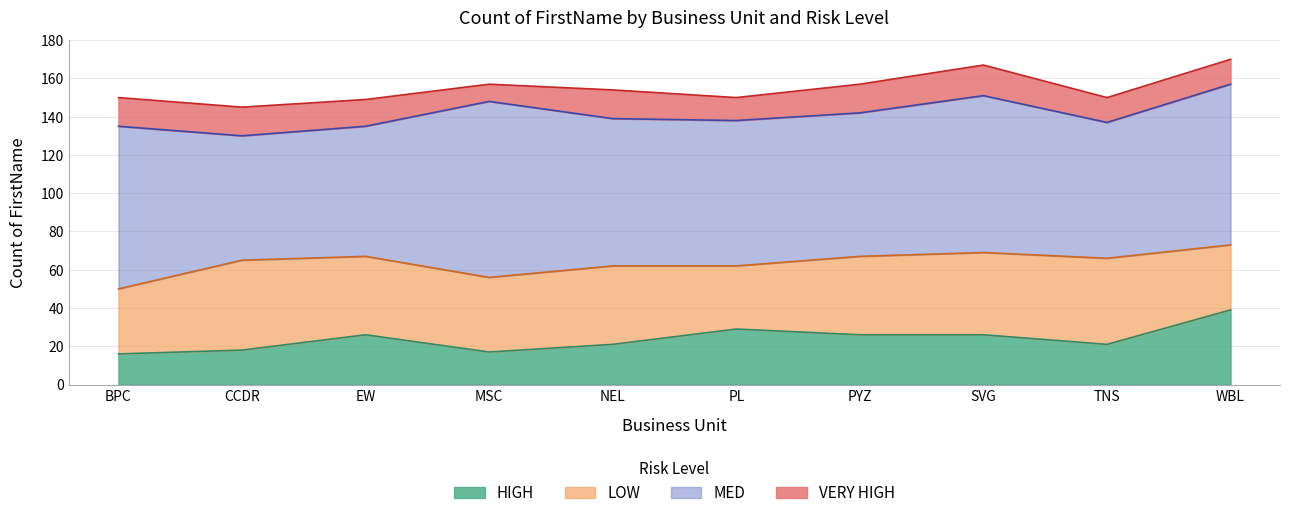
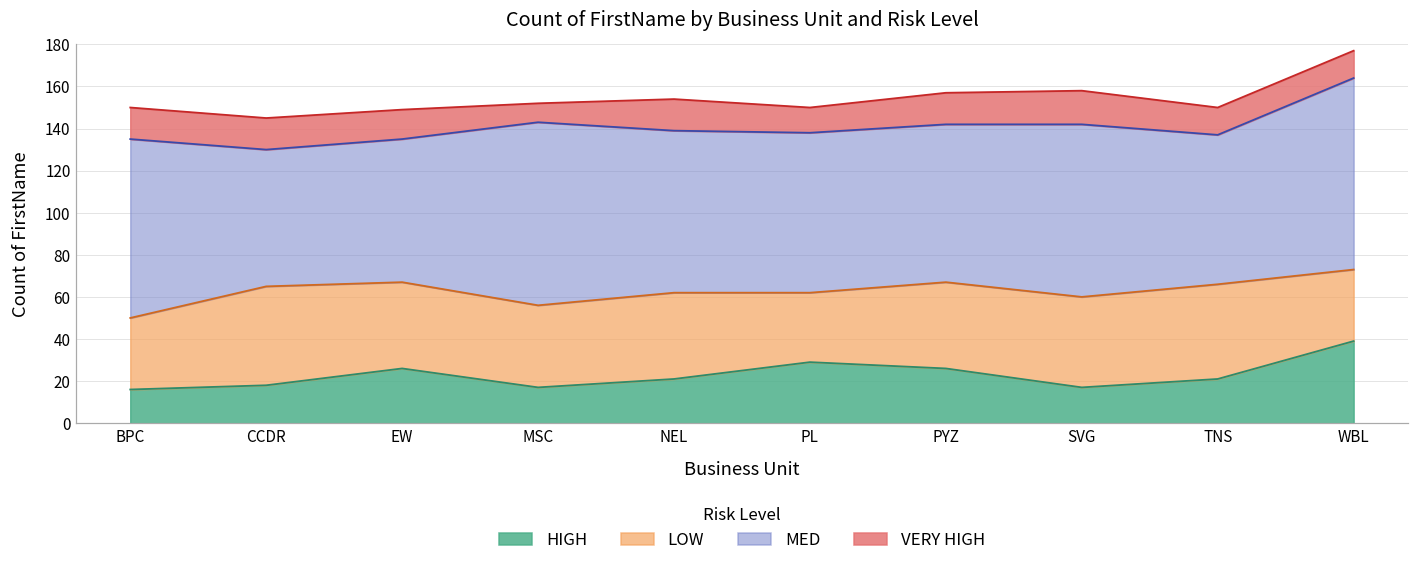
MED, MSC: 92 -> 87
HIGH, SVG: 26 -> 17
MED, WBL: 84 -> 91
